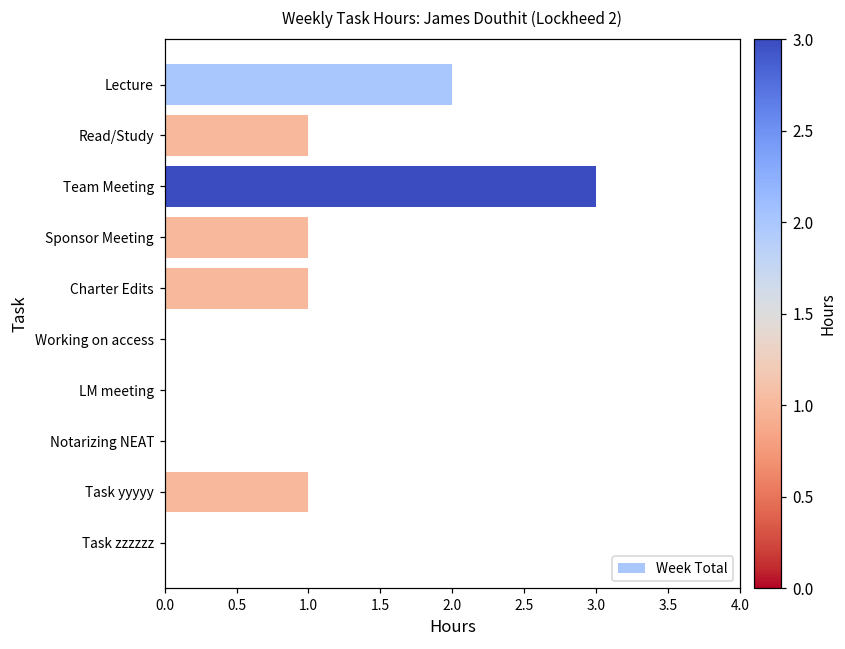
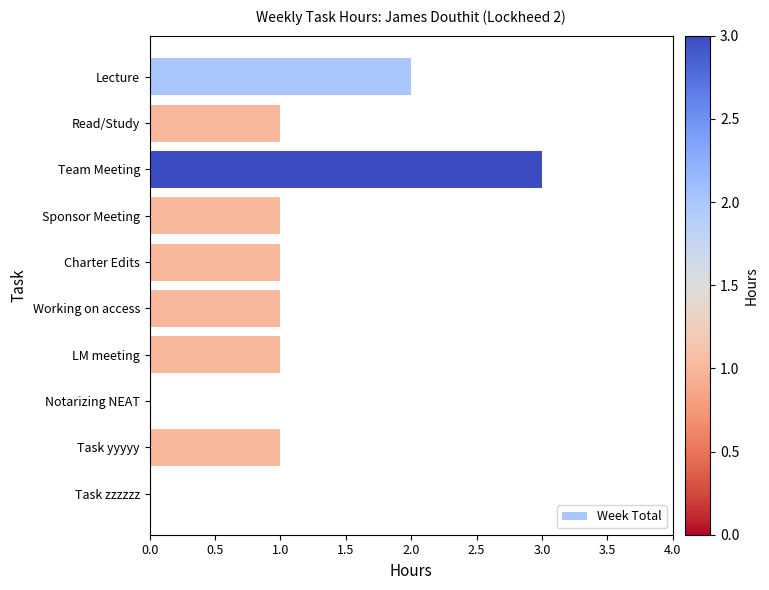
Working on access: 0 -> 1
LM meeting: 0 -> 1
